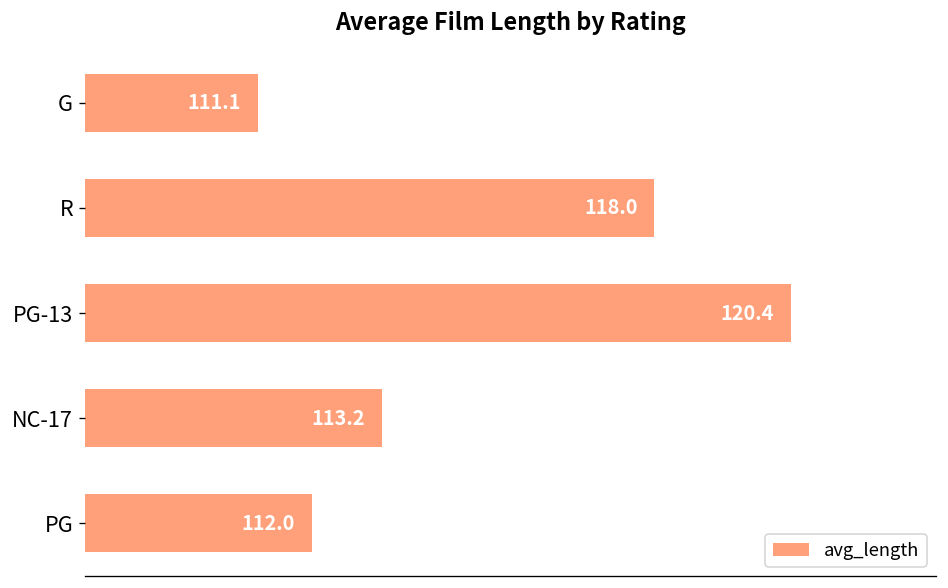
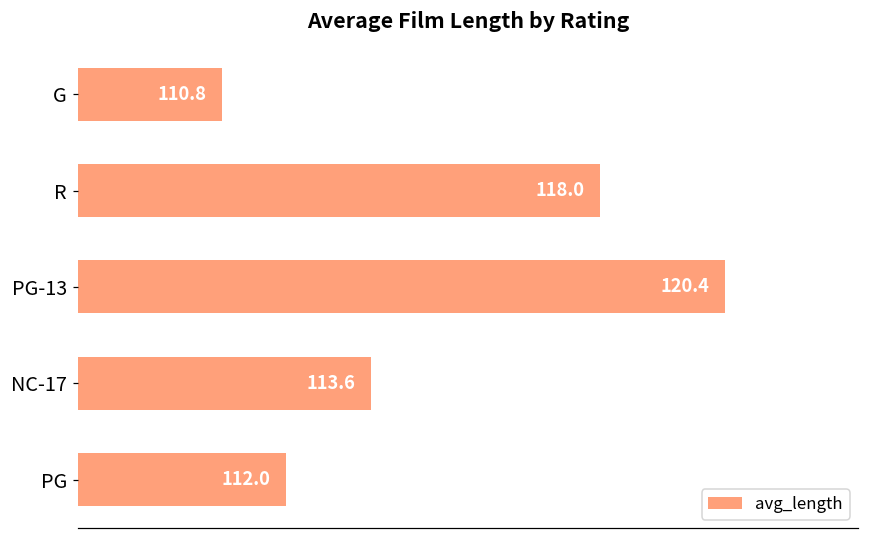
G: 111.1 -> 110.8
NC-17: 113.2 -> 113.6
